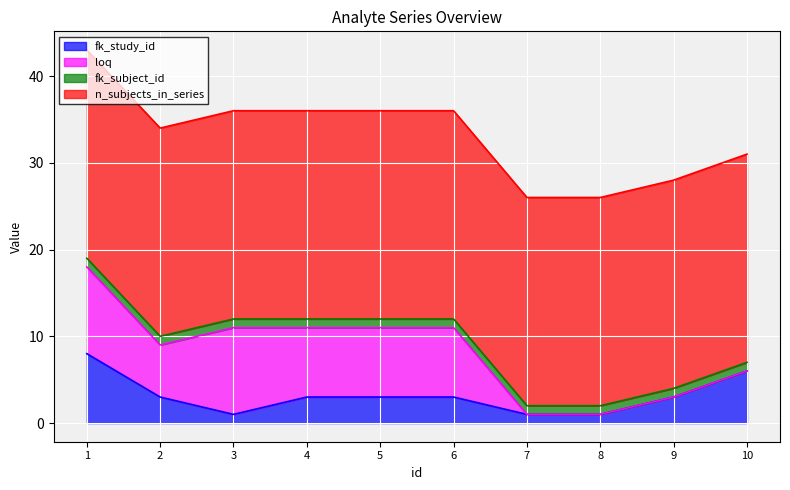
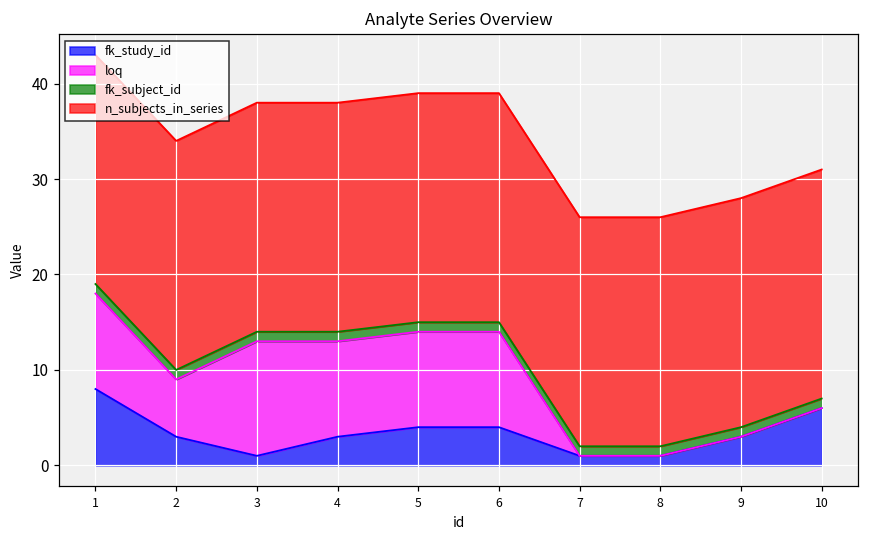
loq, 3: 10 -> 12
loq, 4: 8 -> 10
fk_study_id, 5: 3 -> 4
loq, 5: 8 -> 10
fk_study_id, 6: 3 -> 4
loq, 6: 8 -> 10
